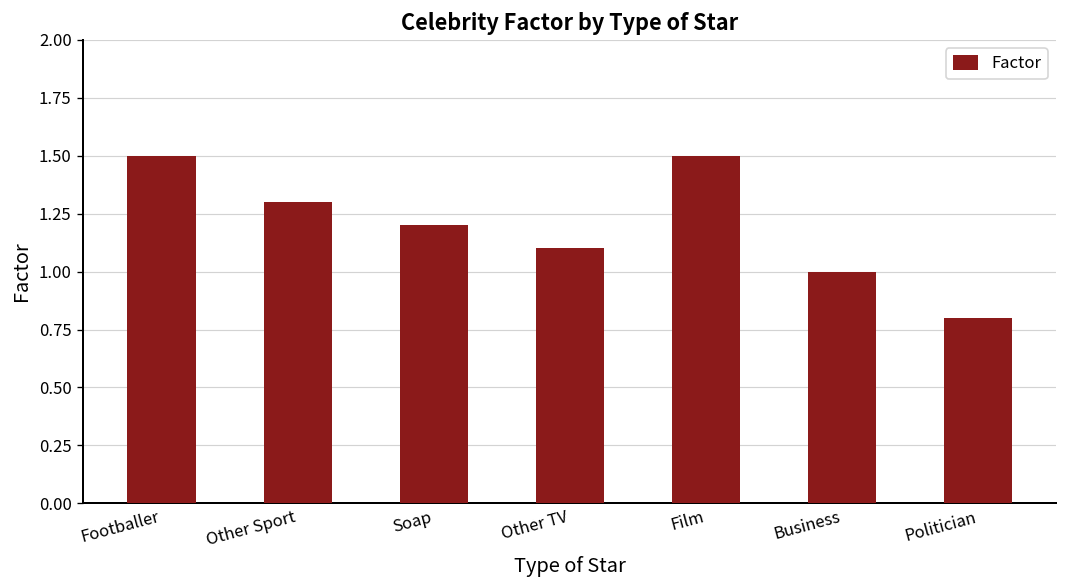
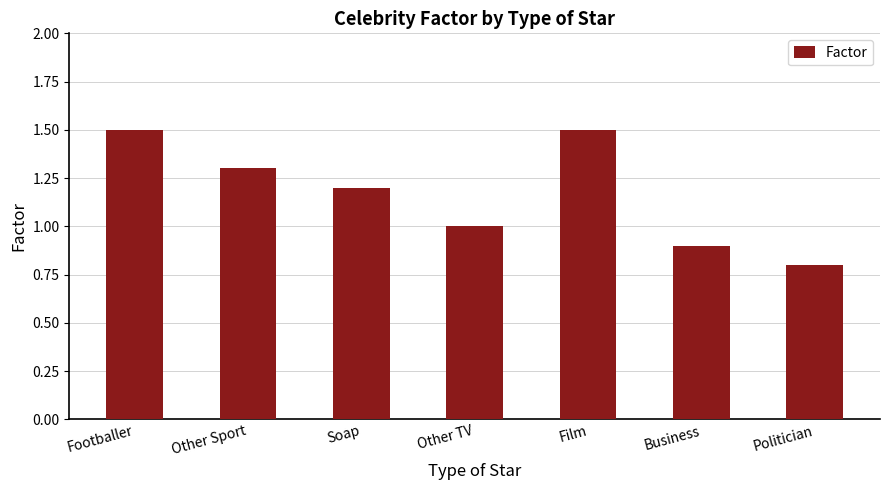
Other TV: 1.1 -> 1.0
Business: 1.0 -> 0.9
